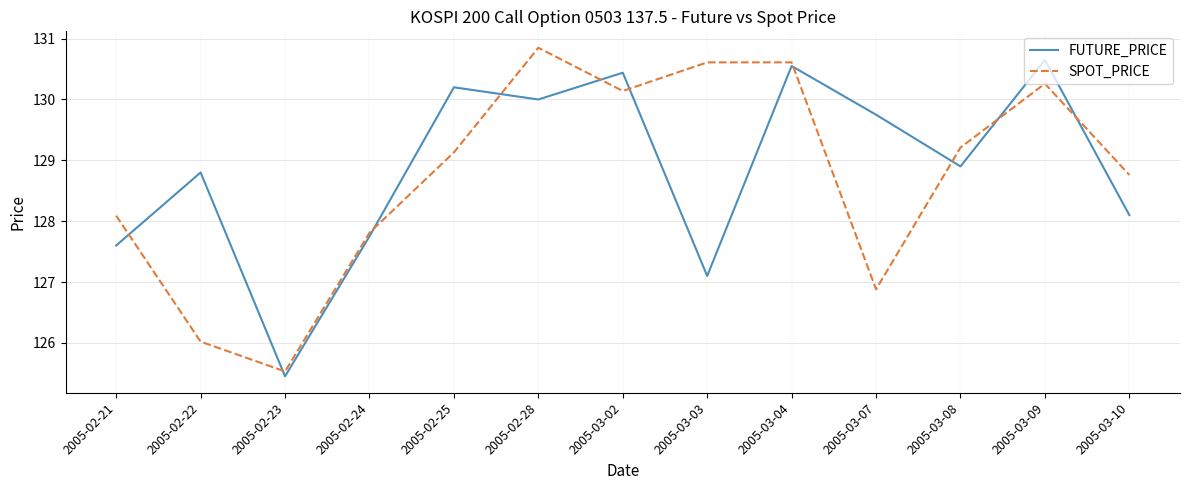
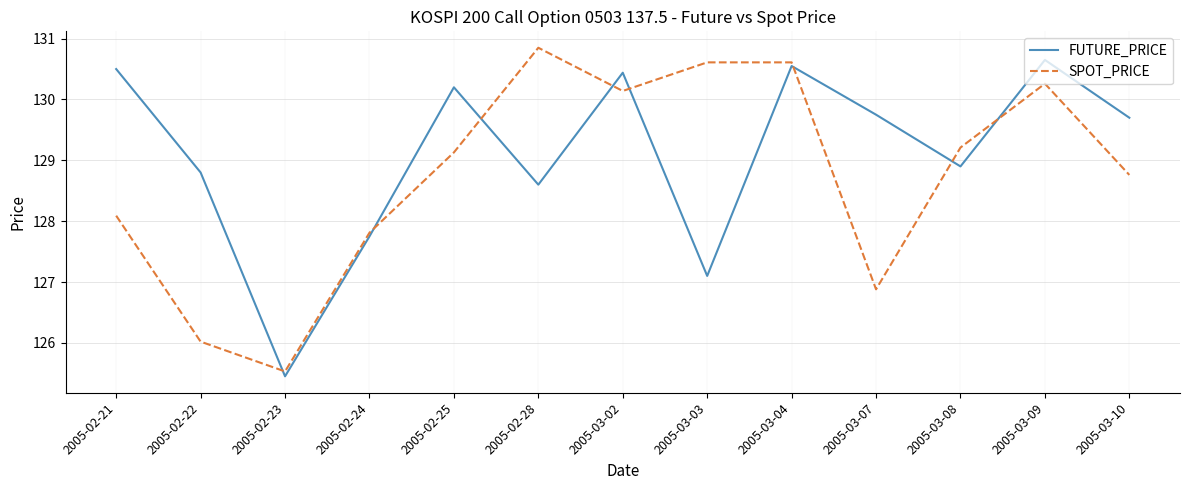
FUTURE_PRICE, 2005-02-21: 127.6 -> 130.5
FUTURE_PRICE, 2005-02-28: 130.0 -> 128.6
FUTURE_PRICE, 2005-03-10: 128.1 -> 129.7
